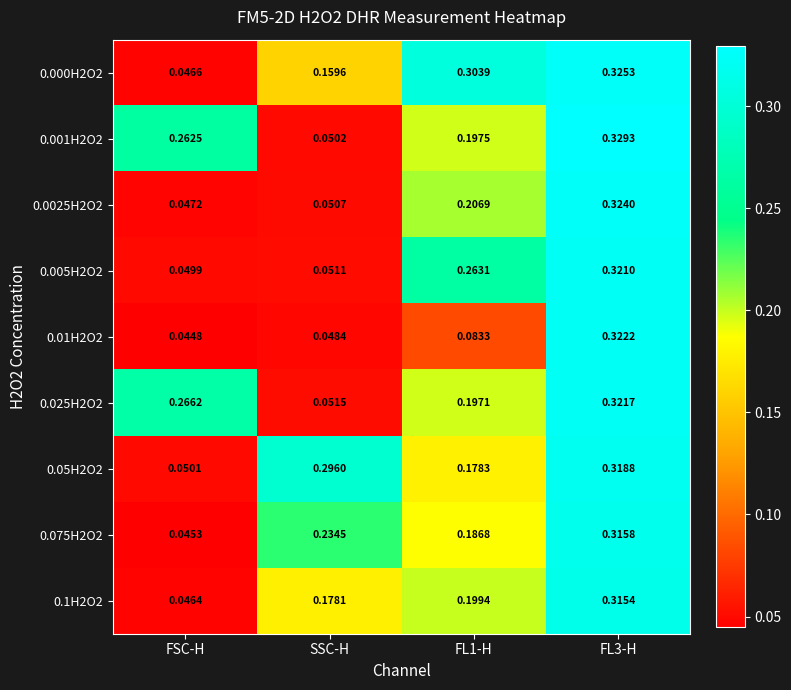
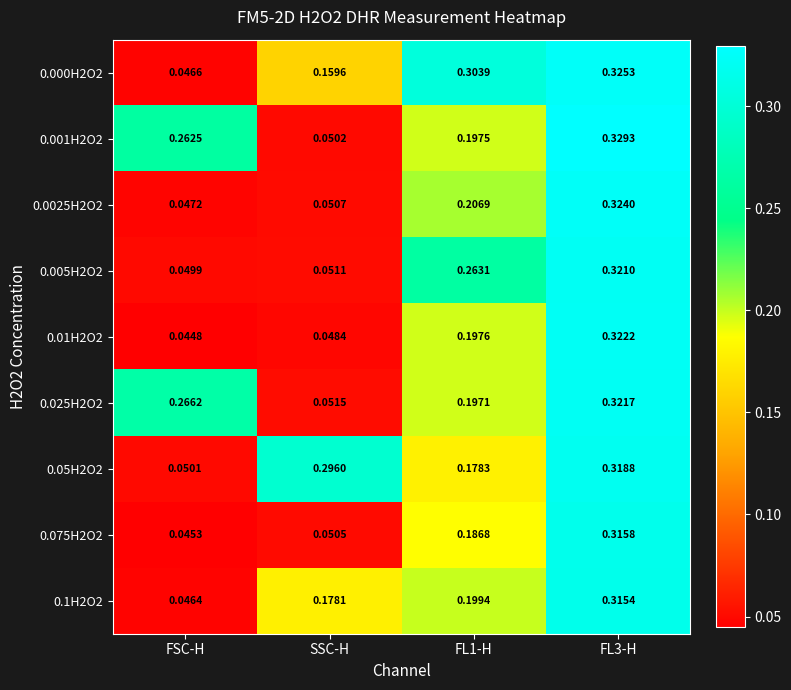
0.01H2O2, FL1-H: 0.0833 -> 0.1976
0.075H2O2, SSC-H: 0.2345 -> 0.0505
